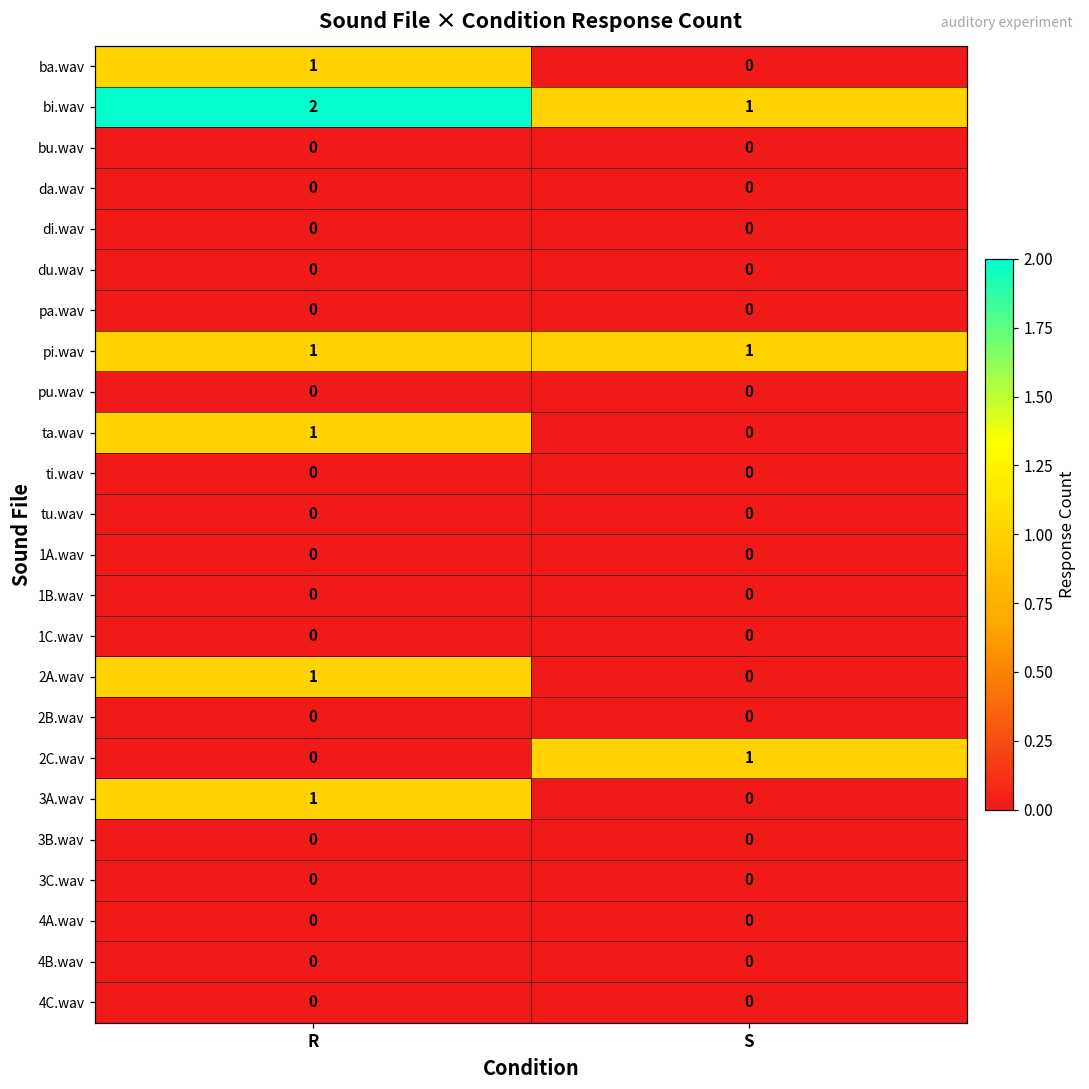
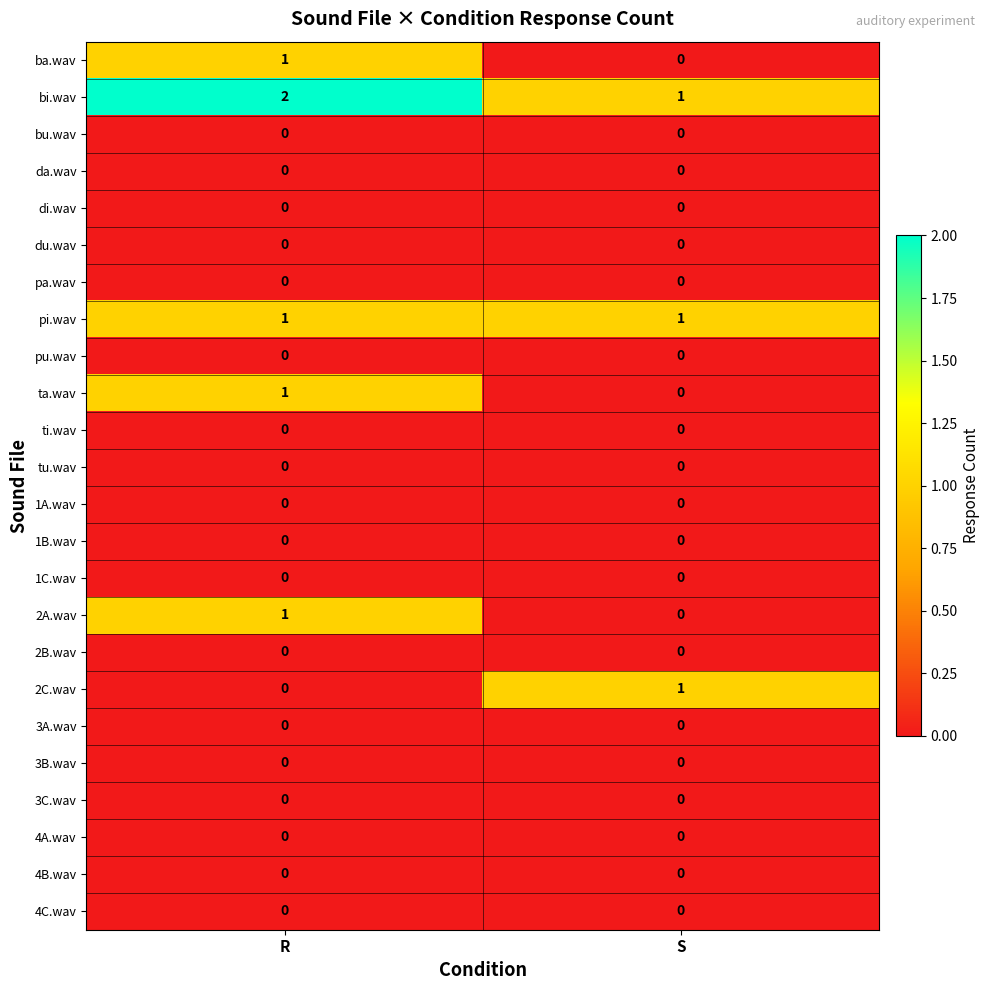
3A.wav, R: 1 -> 0
